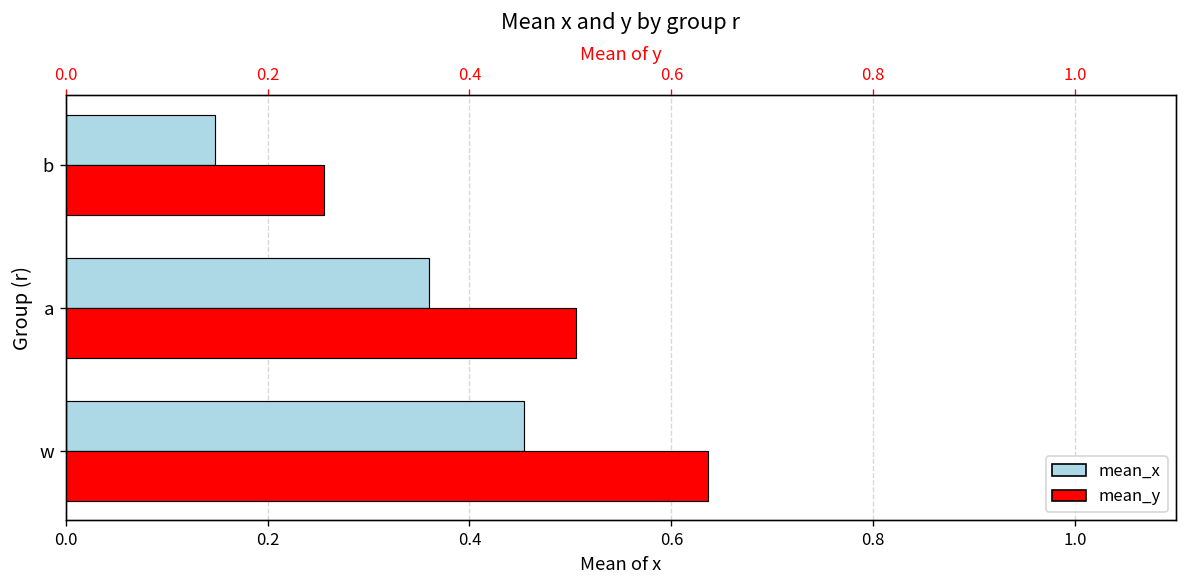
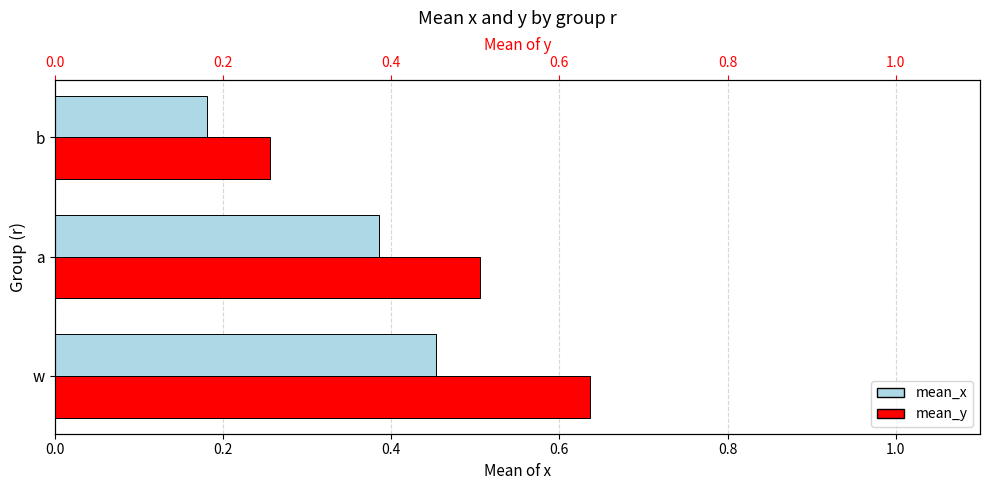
mean_x, b: 0.15 -> 0.18
mean_x, a: 0.36 -> 0.39
